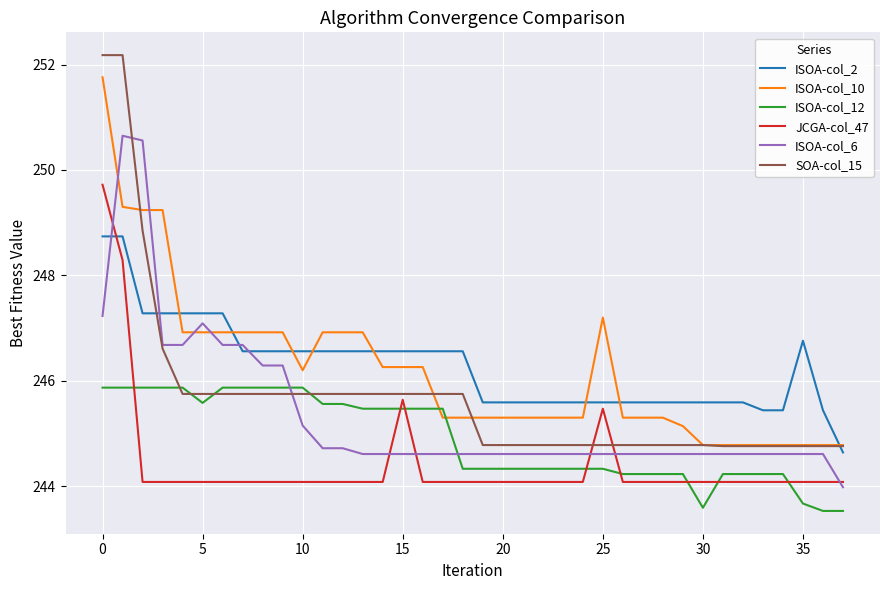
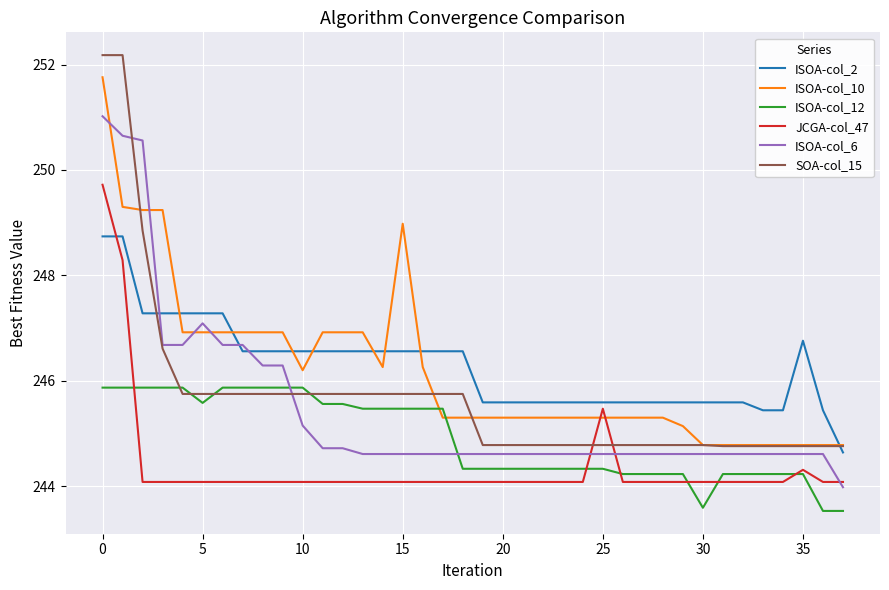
ISOA-col_6, 0: 247.2 -> 251.0
ISOA-col_10, 15: 246.3 -> 249.0
JCGA-col_47, 15: 245.6 -> 244.1
ISOA-col_10, 25: 247.2 -> 245.3
ISOA-col_12, 35: 243.7 -> 244.2
JCGA-col_47, 35: 244.1 -> 244.3
